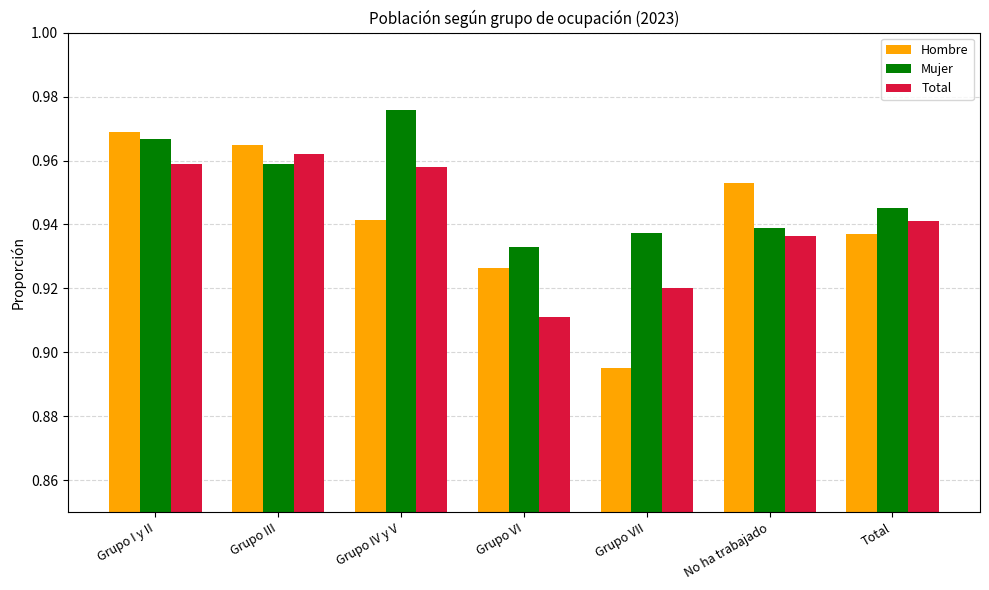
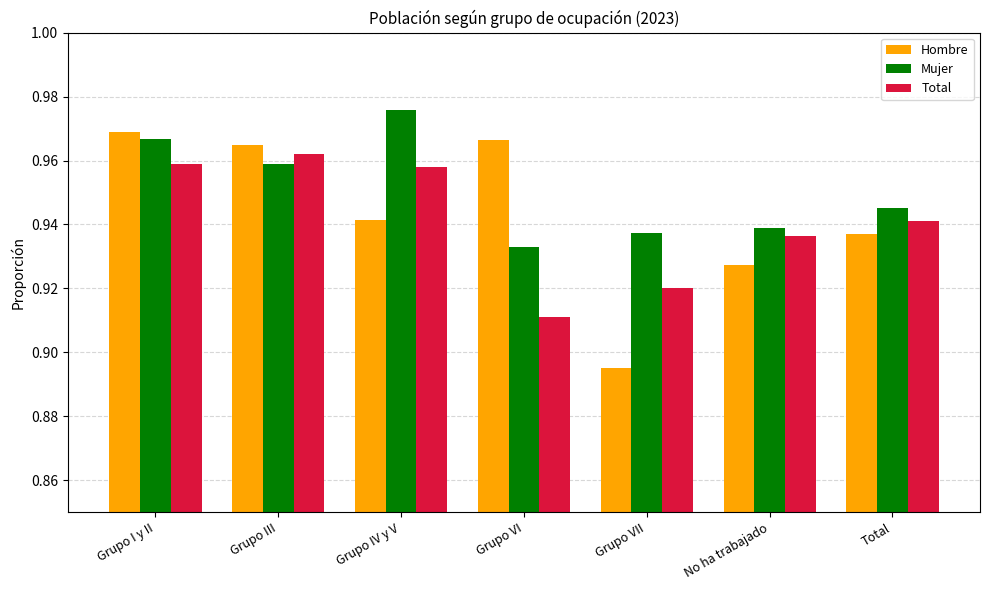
Hombre, Grupo VI: 0.926 -> 0.966
Hombre, No ha trabajado: 0.953 -> 0.927
